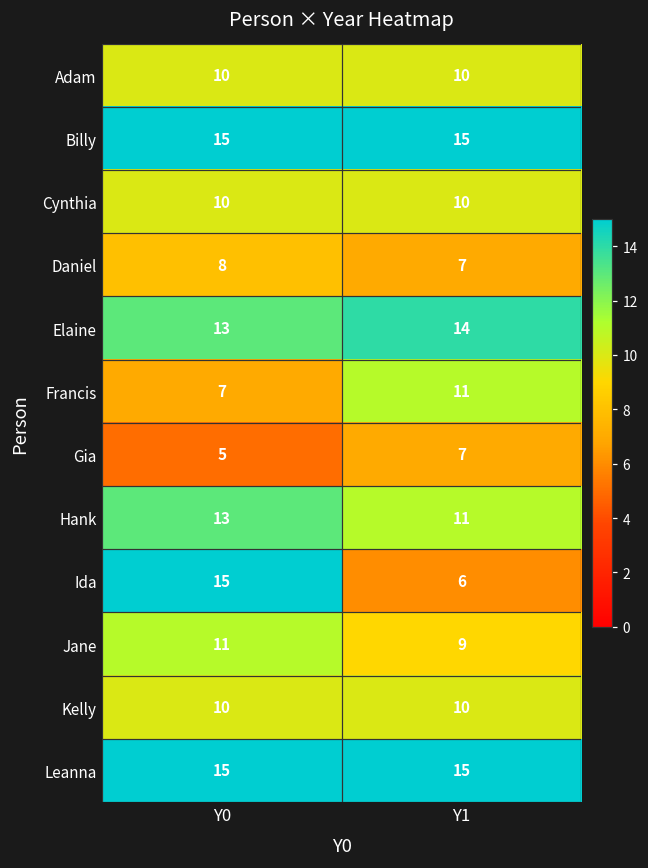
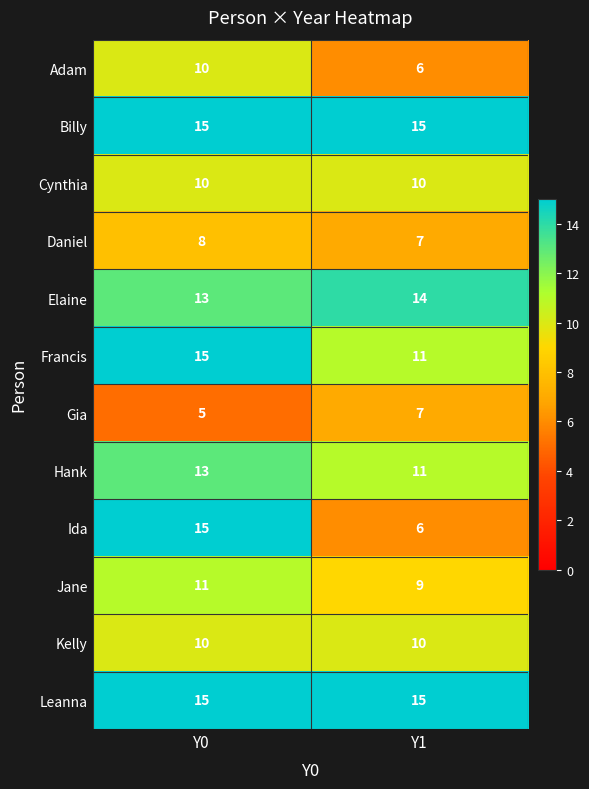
Adam, Y1: 10 -> 6
Francis, Y0: 7 -> 15
